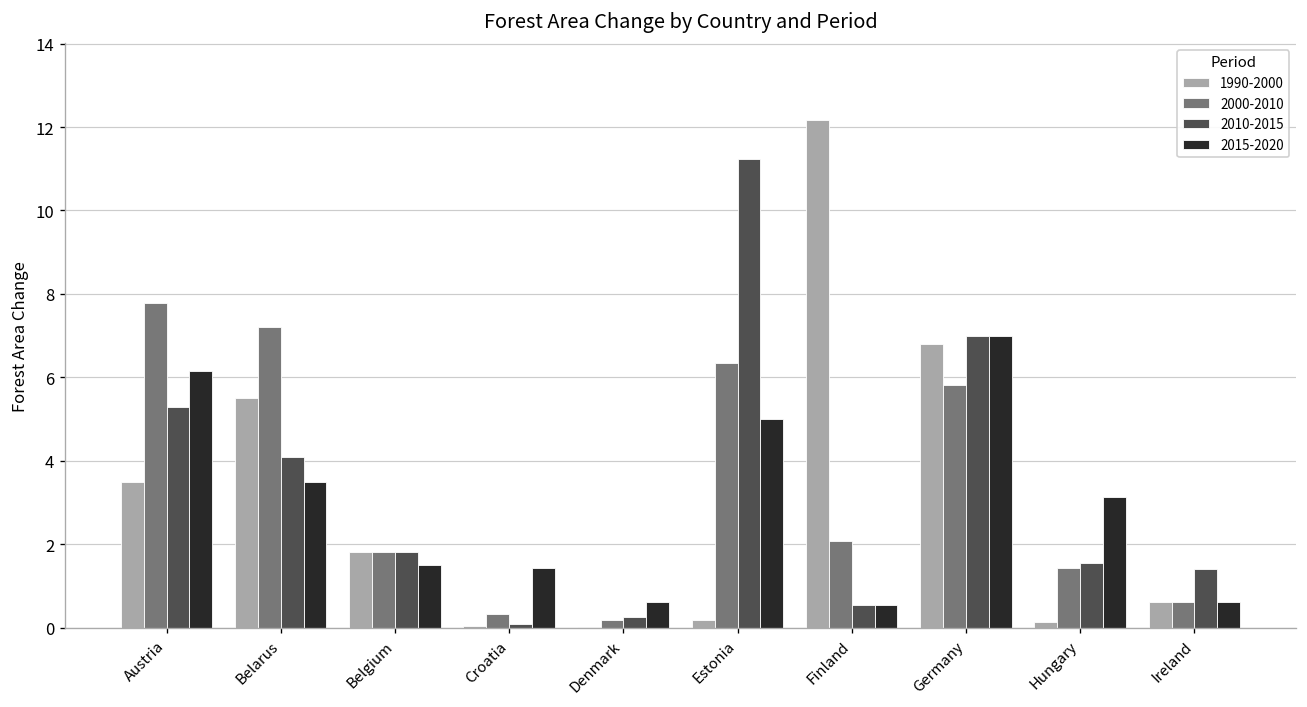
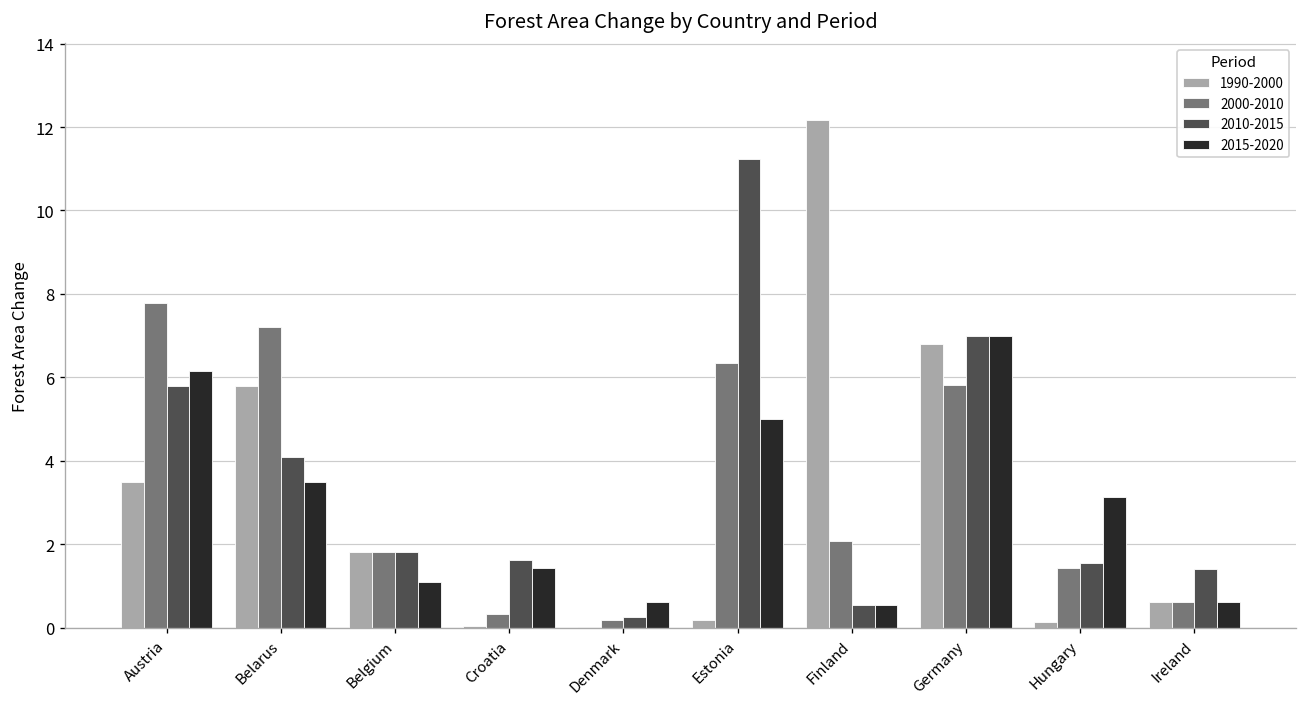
2010-2015, Austria: 5.3 -> 5.8
1990-2000, Belarus: 5.5 -> 5.8
2015-2020, Belgium: 1.5 -> 1.1
2010-2015, Croatia: 0.1 -> 1.6
